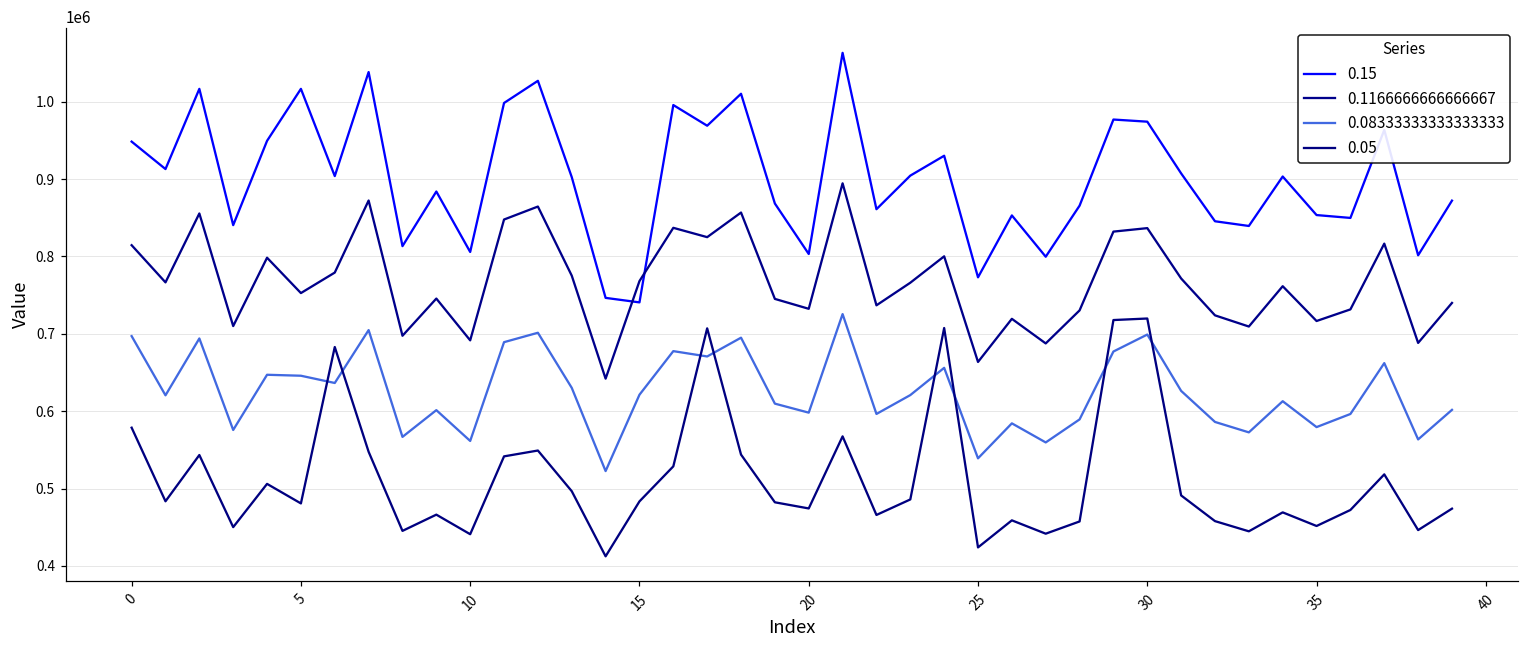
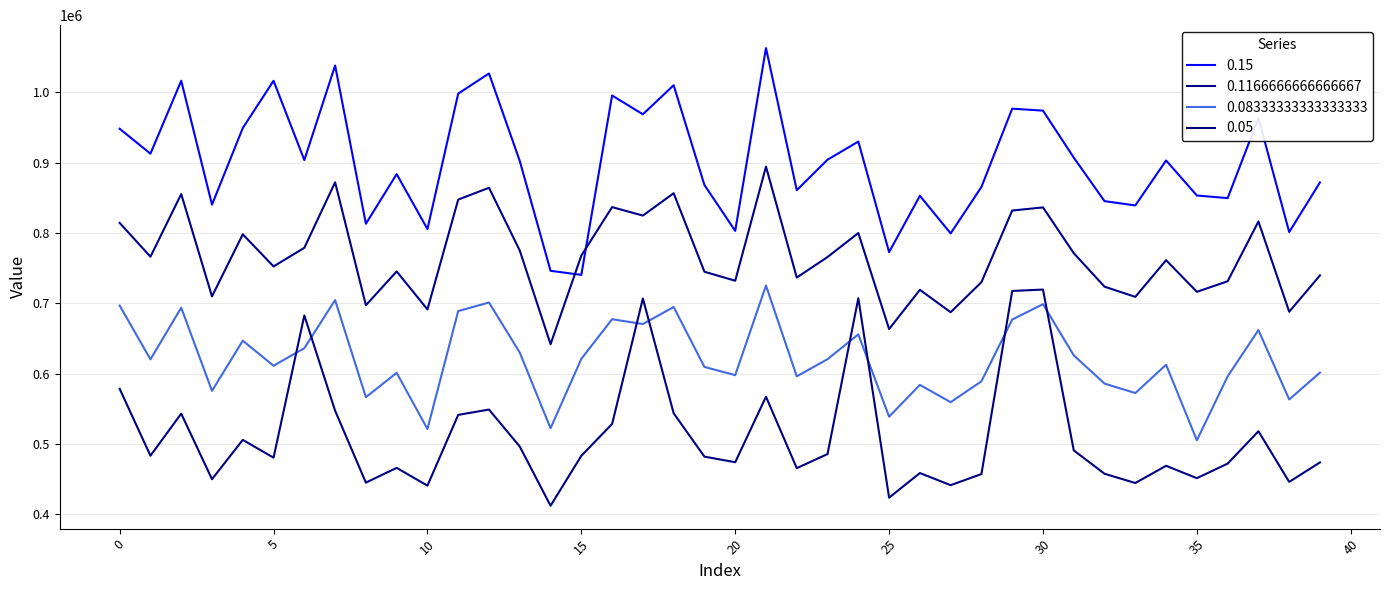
0.08333333333333333, 5: 650000 -> 610000
0.08333333333333333, 10: 560000 -> 520000
0.08333333333333333, 35: 580000 -> 510000
